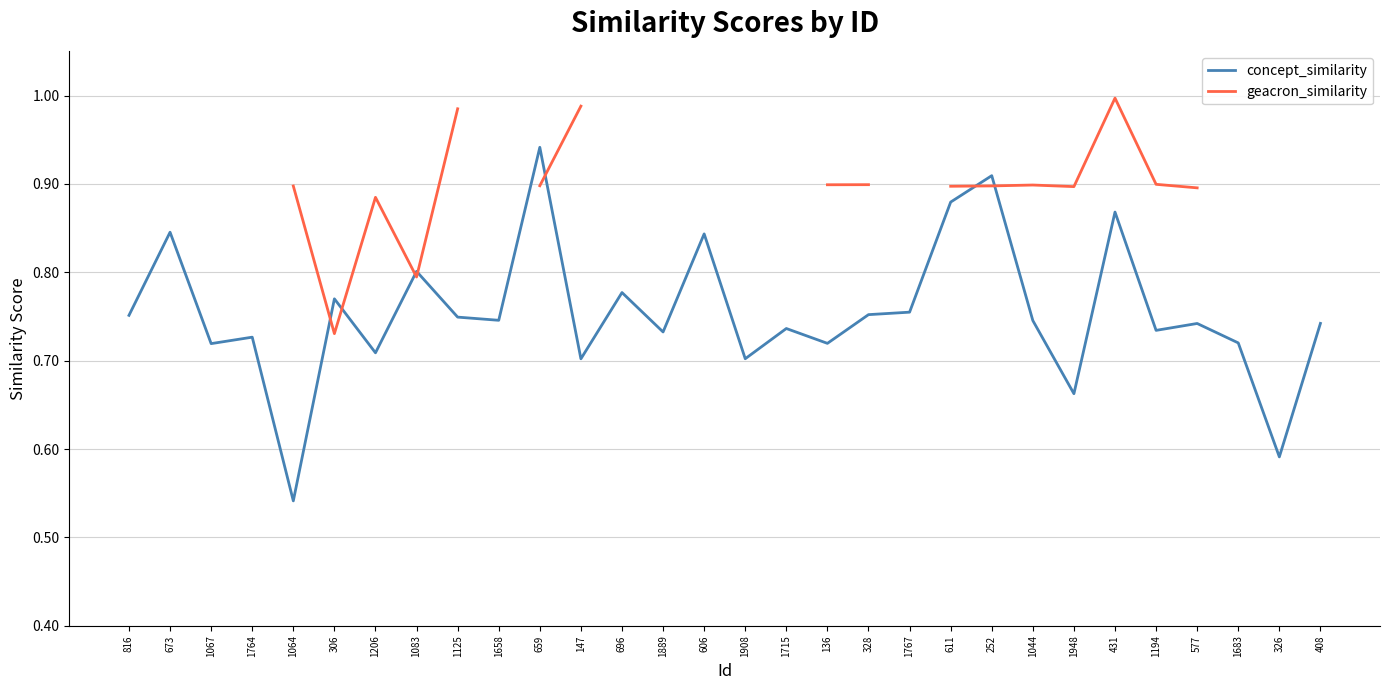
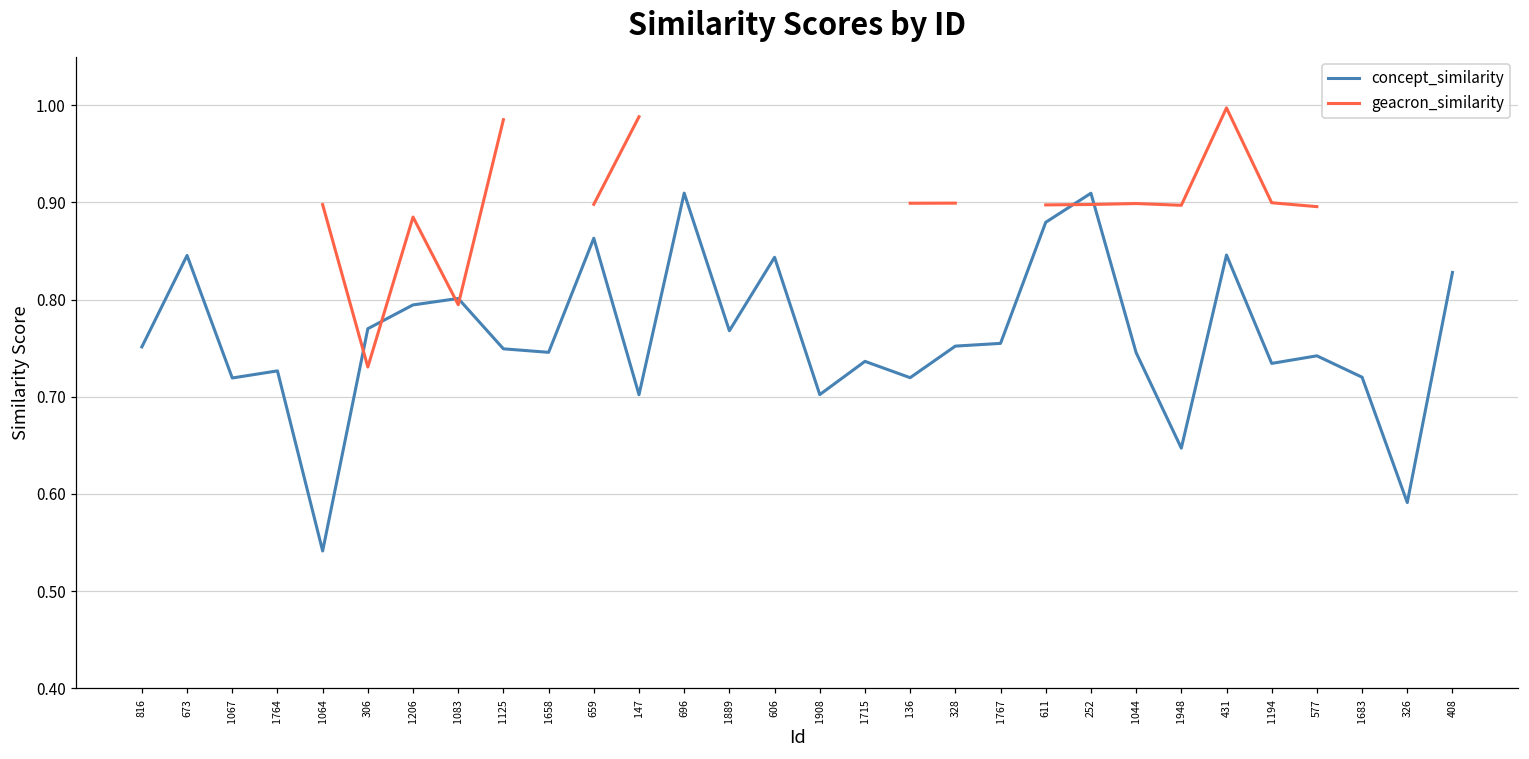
concept_similarity, 1206: 0.71 -> 0.79
concept_similarity, 659: 0.94 -> 0.86
concept_similarity, 696: 0.78 -> 0.91
concept_similarity, 1889: 0.73 -> 0.77
concept_similarity, 1948: 0.66 -> 0.65
concept_similarity, 431: 0.87 -> 0.85
concept_similarity, 408: 0.74 -> 0.83
